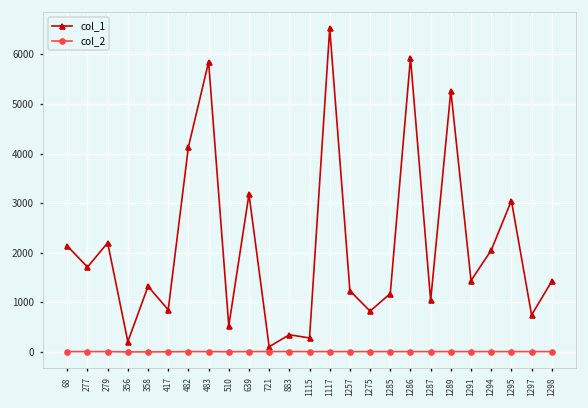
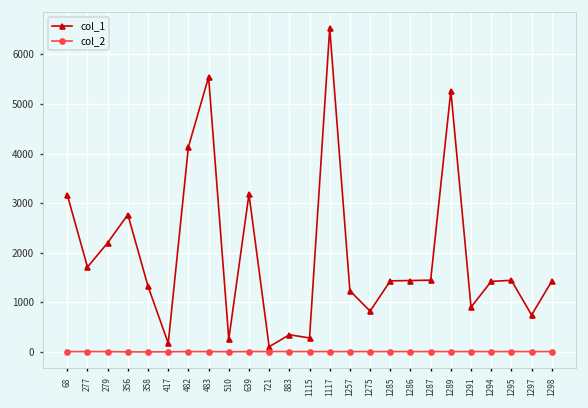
col_1, 68: 2100 -> 3200
col_1, 356: 200 -> 2800
col_1, 417: 900 -> 200
col_1, 483: 5800 -> 5500
col_1, 510: 500 -> 300
col_1, 1285: 1200 -> 1400
col_1, 1286: 5900 -> 1400
col_1, 1287: 1000 -> 1400
col_1, 1291: 1400 -> 900
col_1, 1294: 2100 -> 1400
col_1, 1295: 3100 -> 1400
